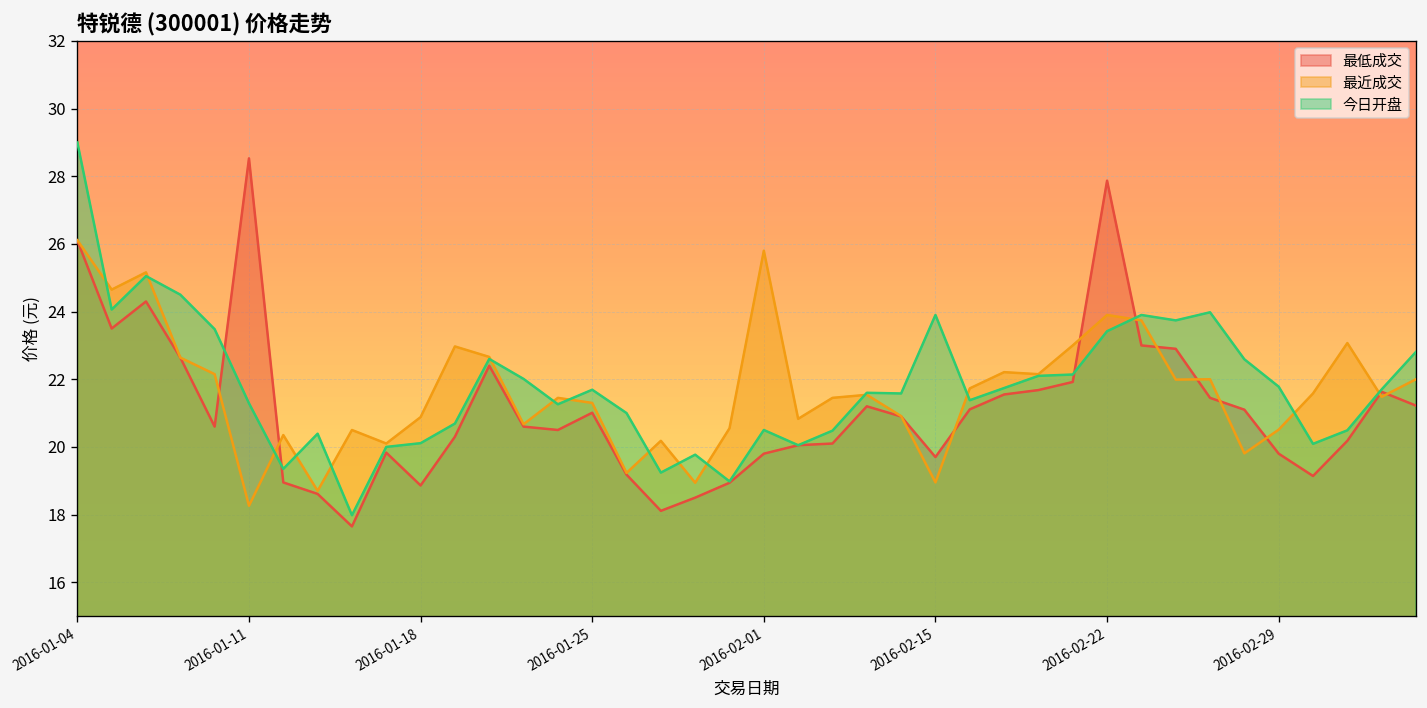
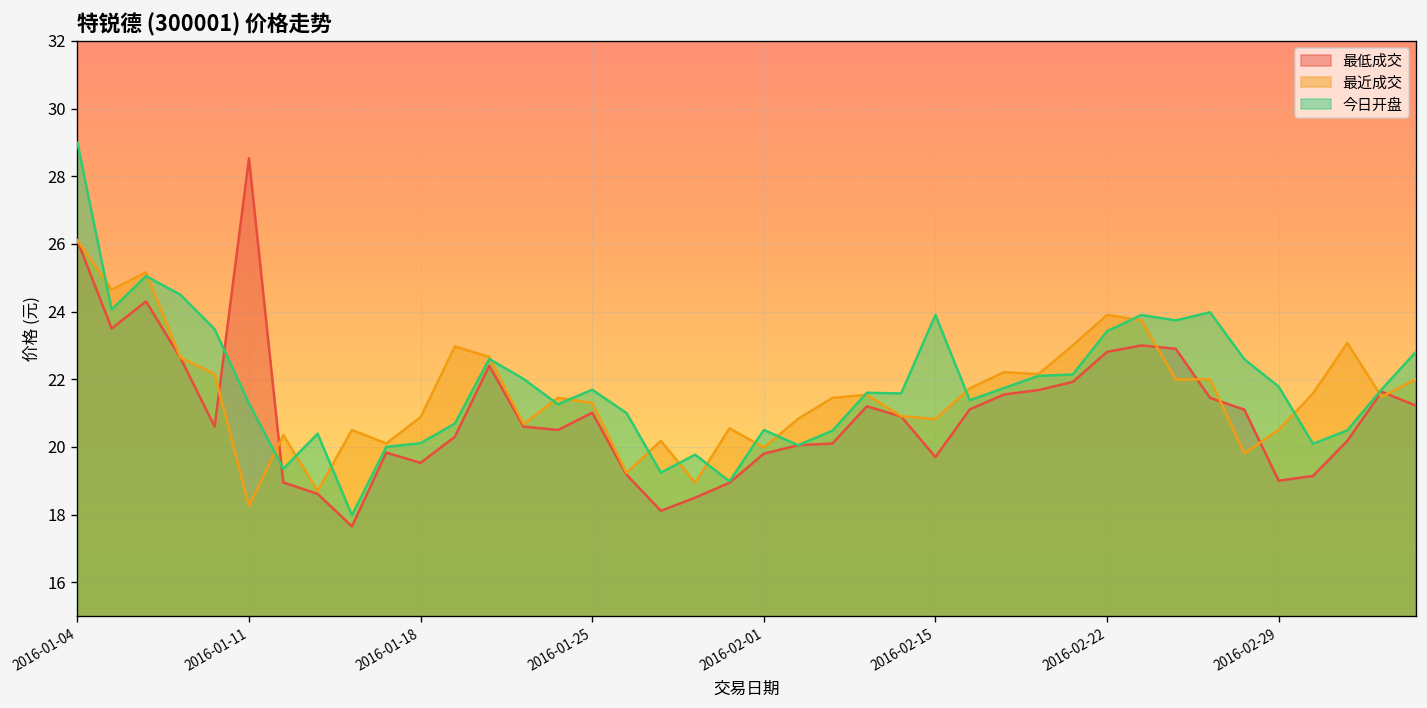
最低成交, 2016-01-18: 18.9 -> 19.5
最近成交, 2016-02-01: 25.8 -> 20.0
最近成交, 2016-02-15: 19.0 -> 20.8
最低成交, 2016-02-22: 27.9 -> 22.8
最低成交, 2016-02-29: 19.8 -> 19.0
